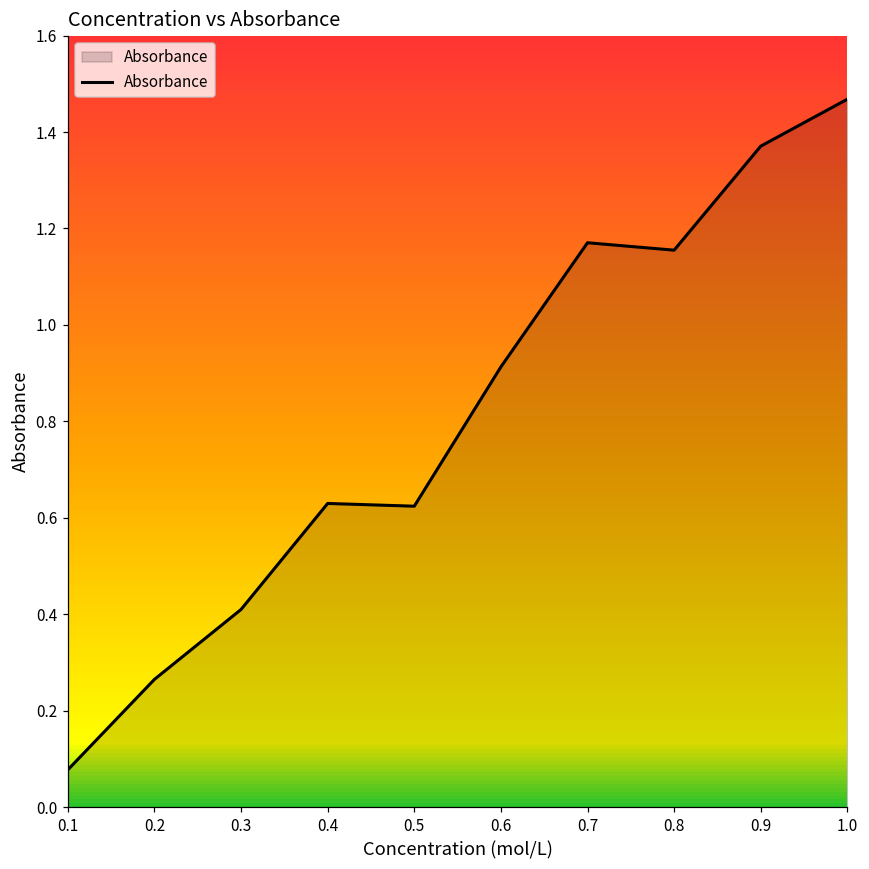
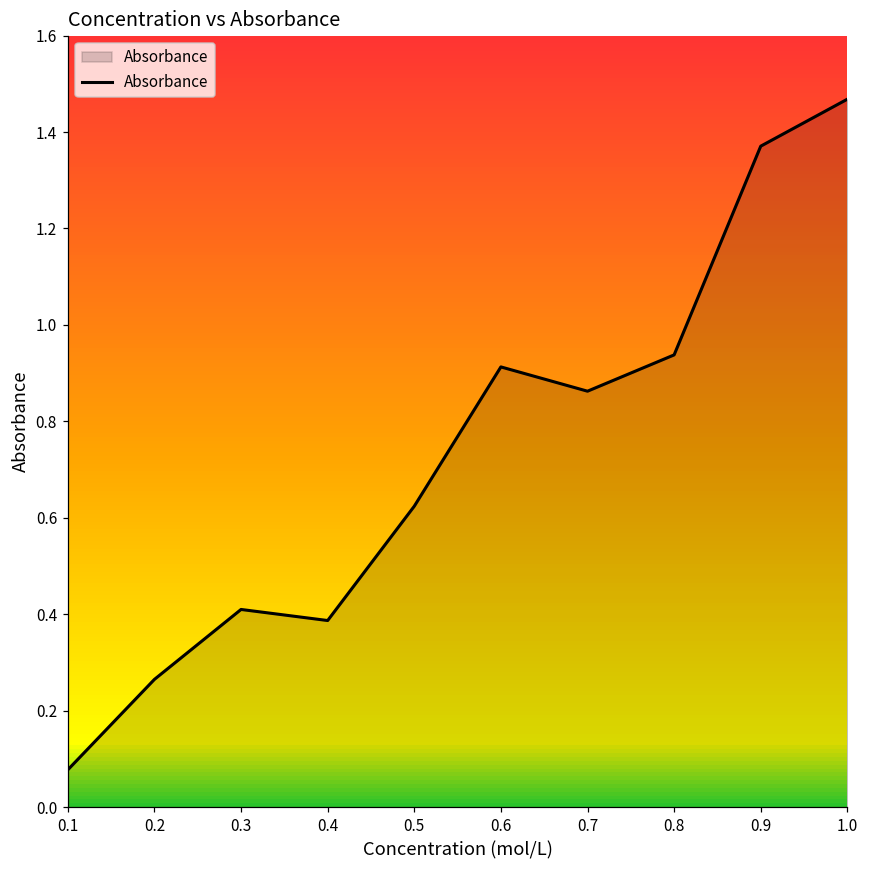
0.4: 0.63 -> 0.39
0.7: 1.17 -> 0.86
0.8: 1.15 -> 0.94
